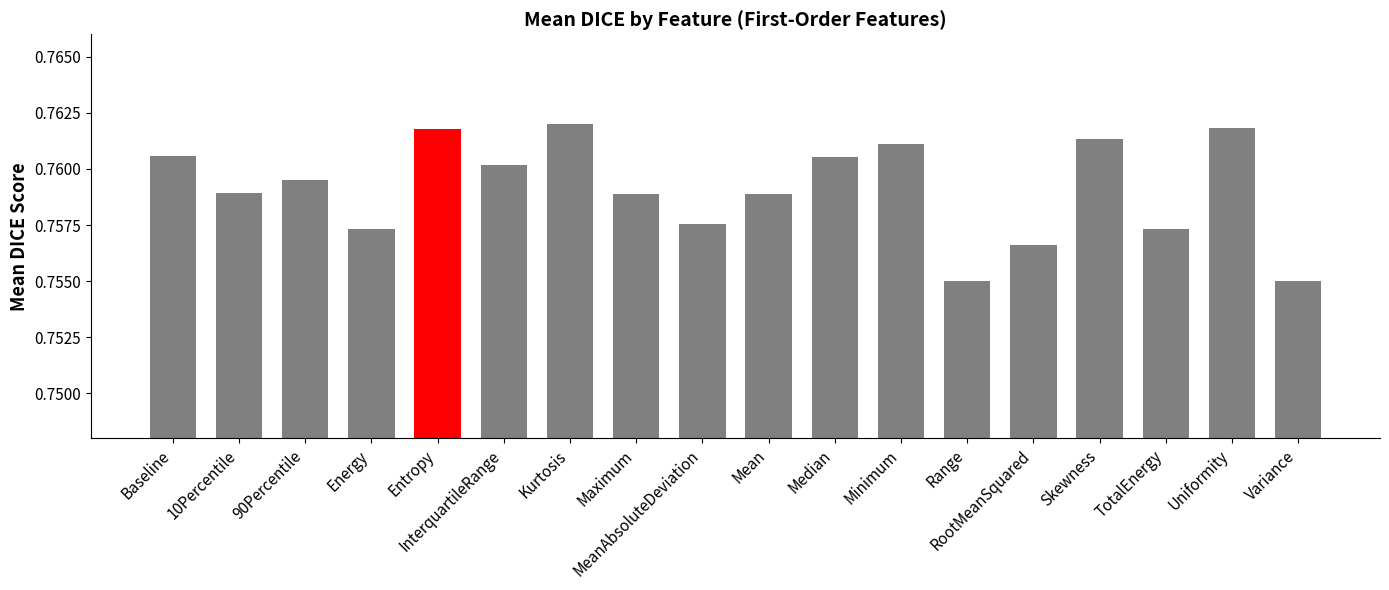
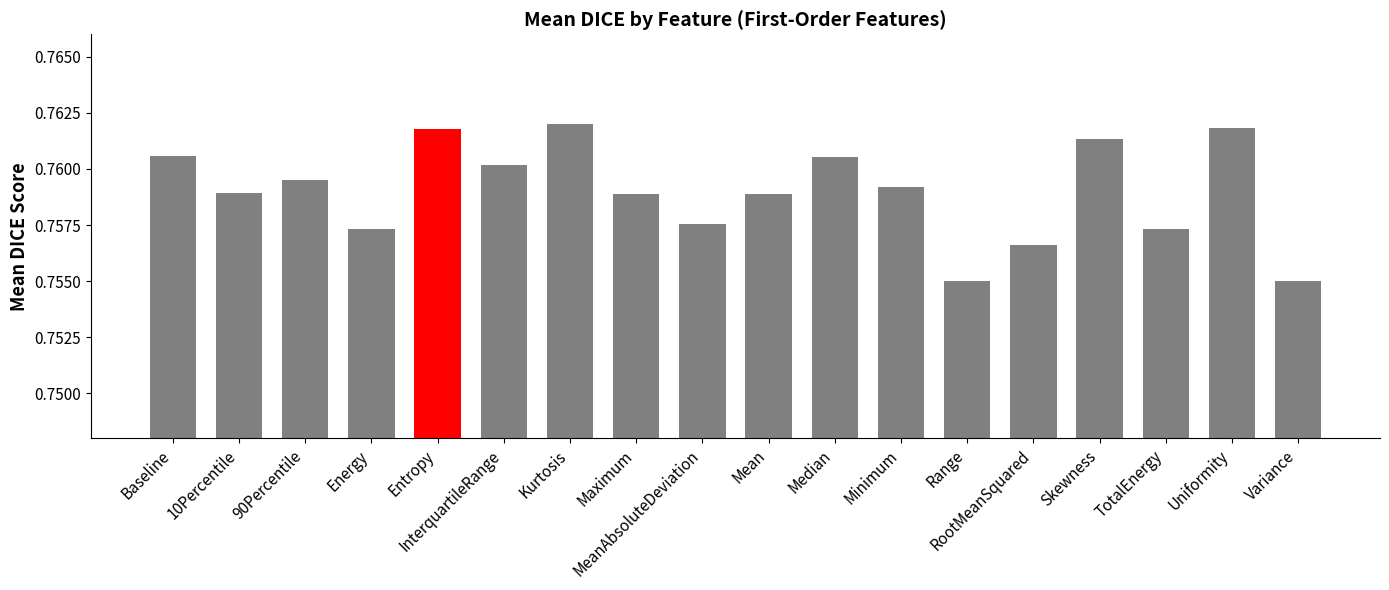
Minimum: 0.7611 -> 0.7592
